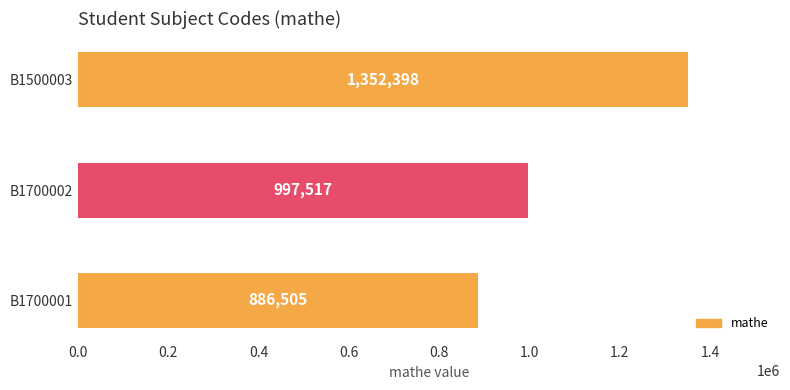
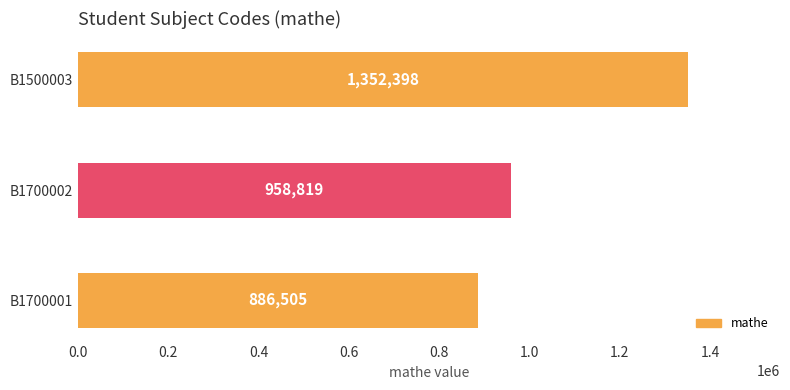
B1700002: 997,517 -> 958,819
